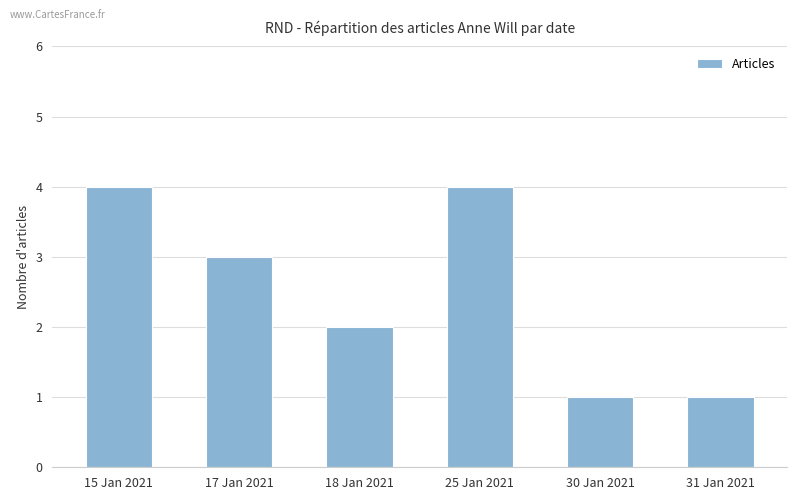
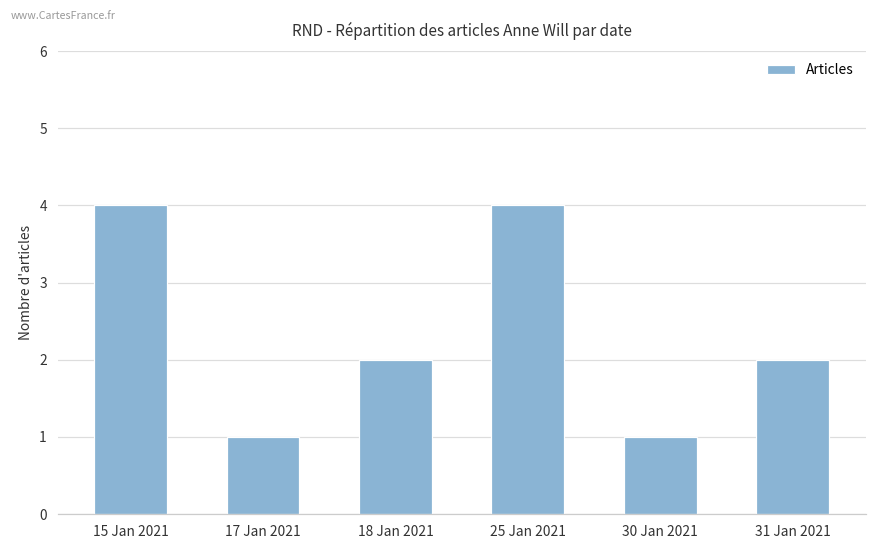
17 Jan 2021: 3 -> 1
31 Jan 2021: 1 -> 2
